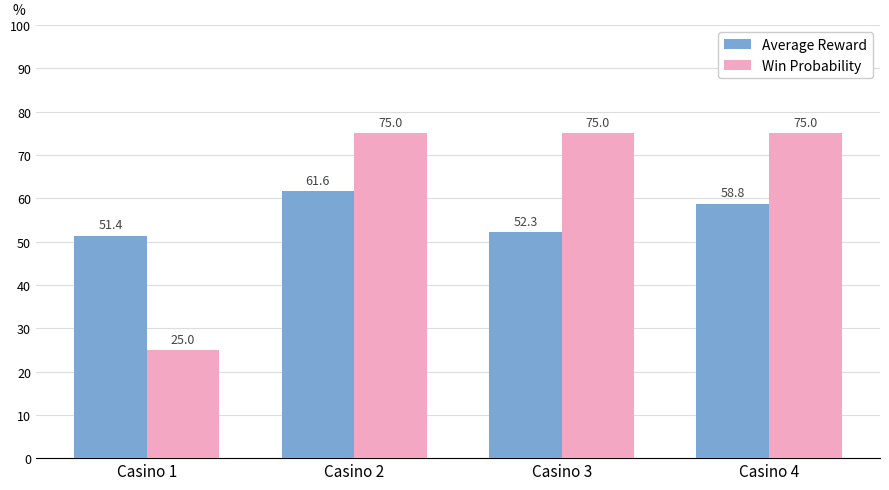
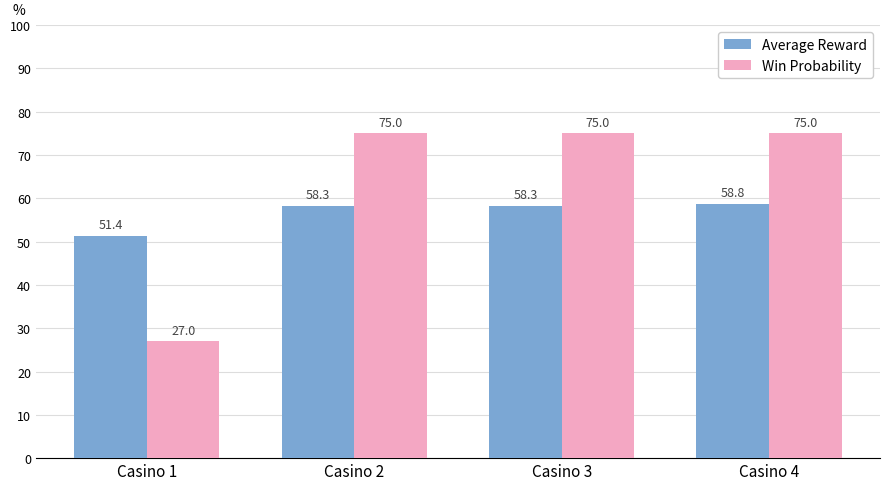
Win Probability, Casino 1: 25.0 -> 27.0
Average Reward, Casino 2: 61.6 -> 58.3
Average Reward, Casino 3: 52.3 -> 58.3
